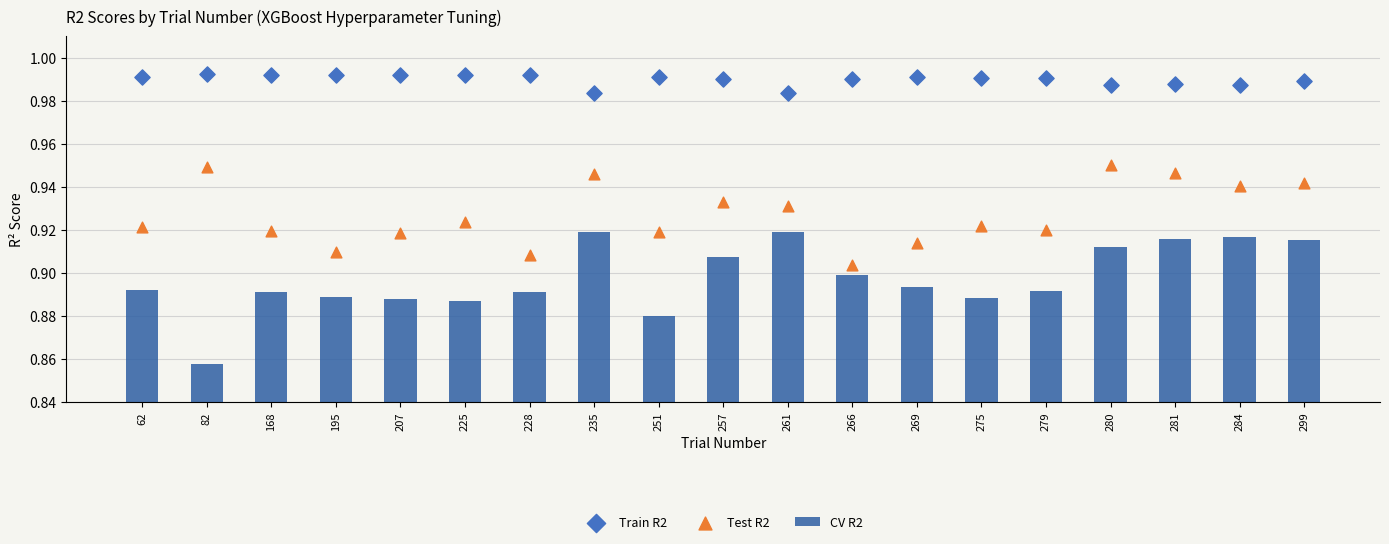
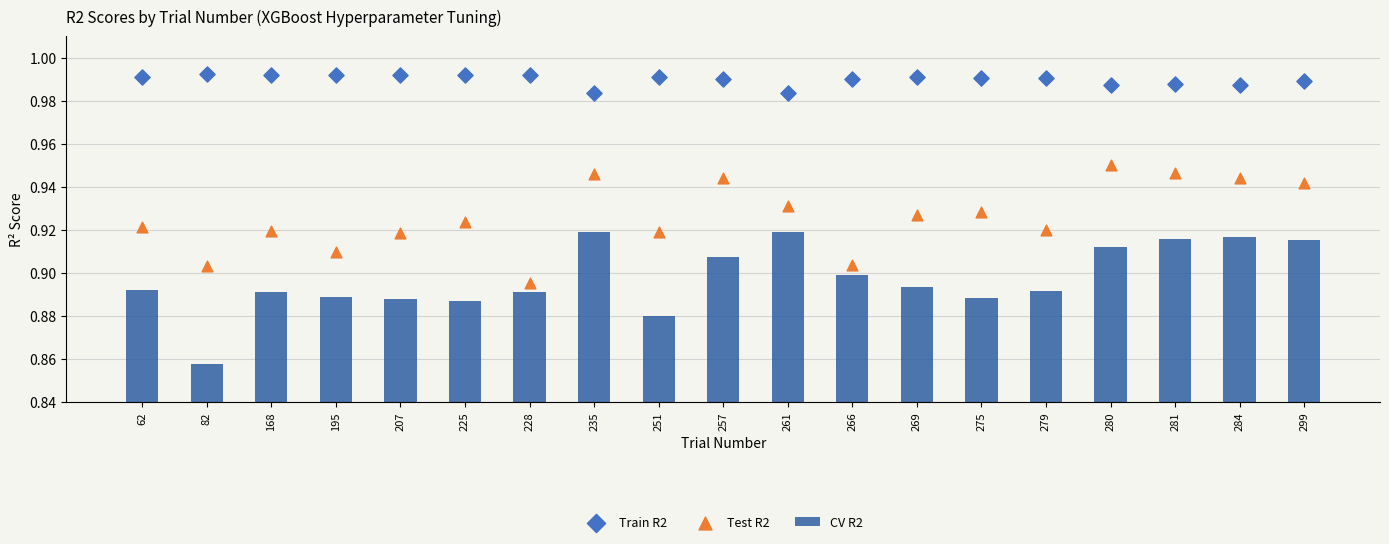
Test R2, 82: 0.949 -> 0.903
Test R2, 228: 0.909 -> 0.895
Test R2, 257: 0.933 -> 0.944
Test R2, 269: 0.914 -> 0.927
Test R2, 275: 0.922 -> 0.929
Test R2, 284: 0.941 -> 0.944
